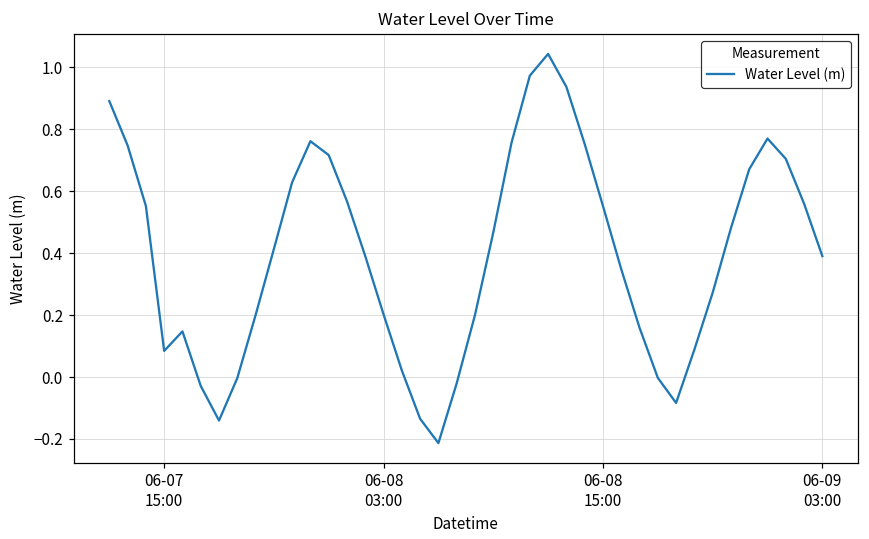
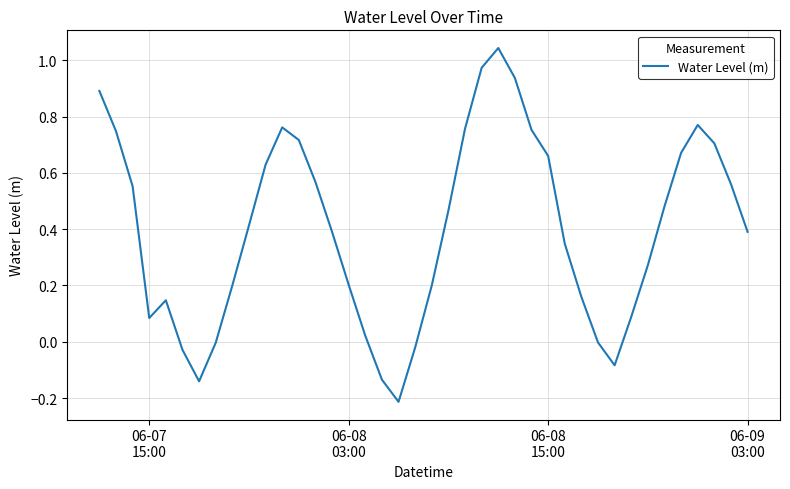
06-08 15:00: 0.55 -> 0.66
